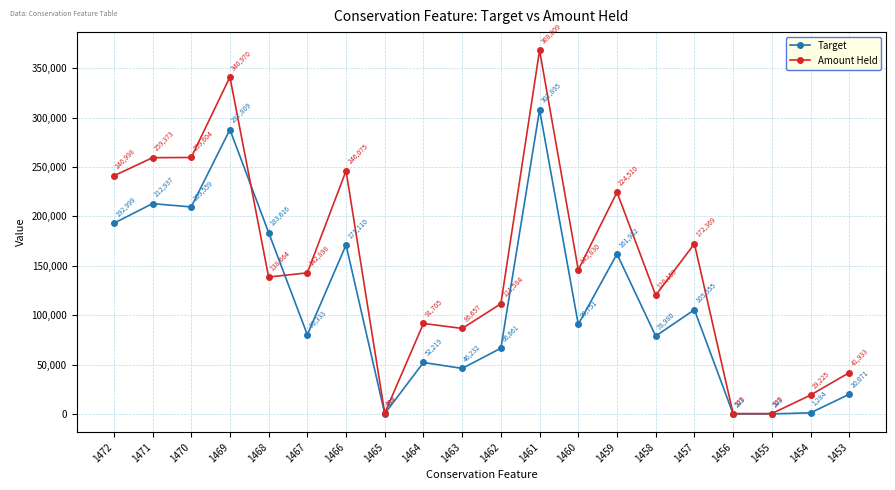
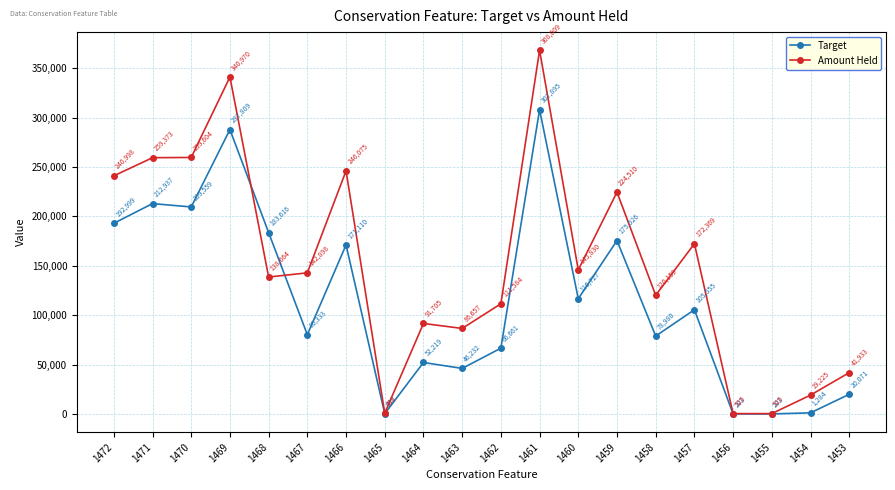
Target, 1460: 90,751 -> 116,727
Target, 1459: 161,982 -> 175,526
